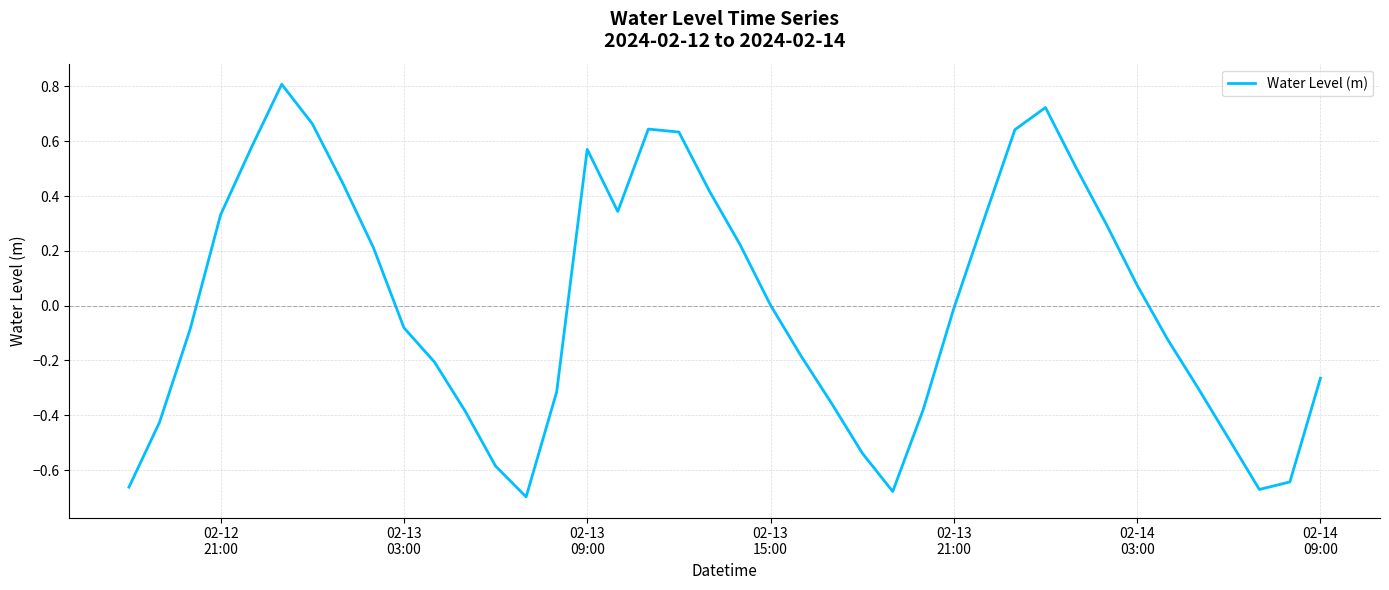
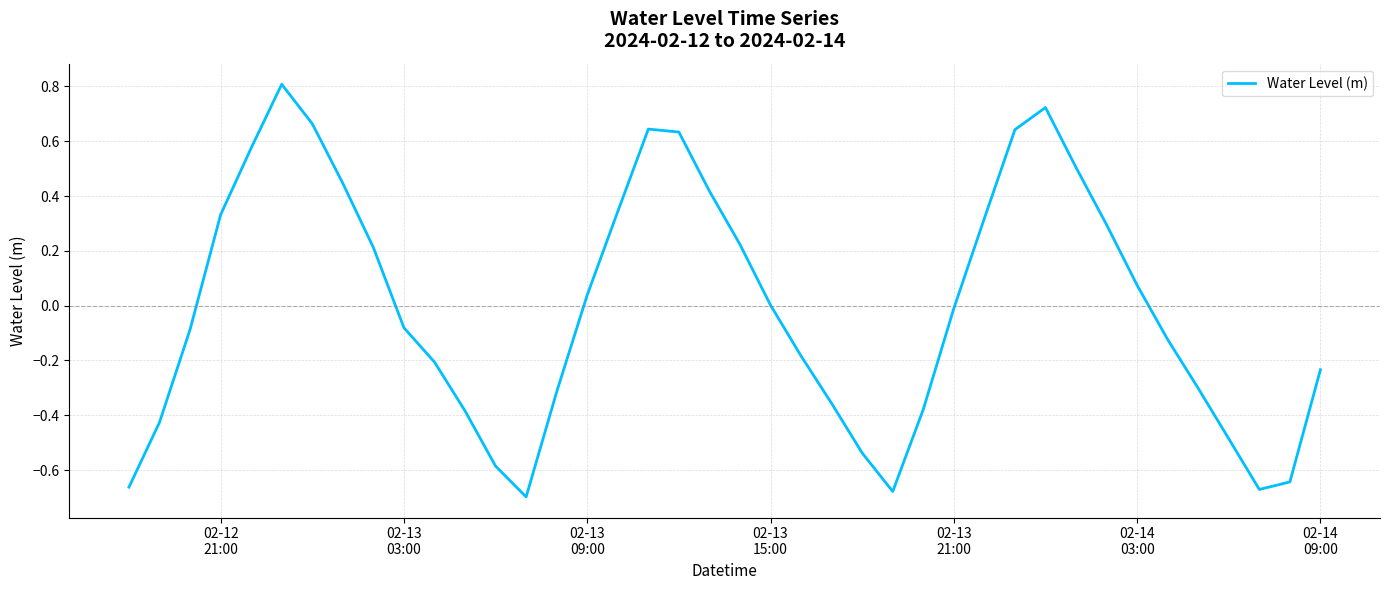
02-13 09:00: 0.57 -> 0.04
02-14 09:00: -0.26 -> -0.23
